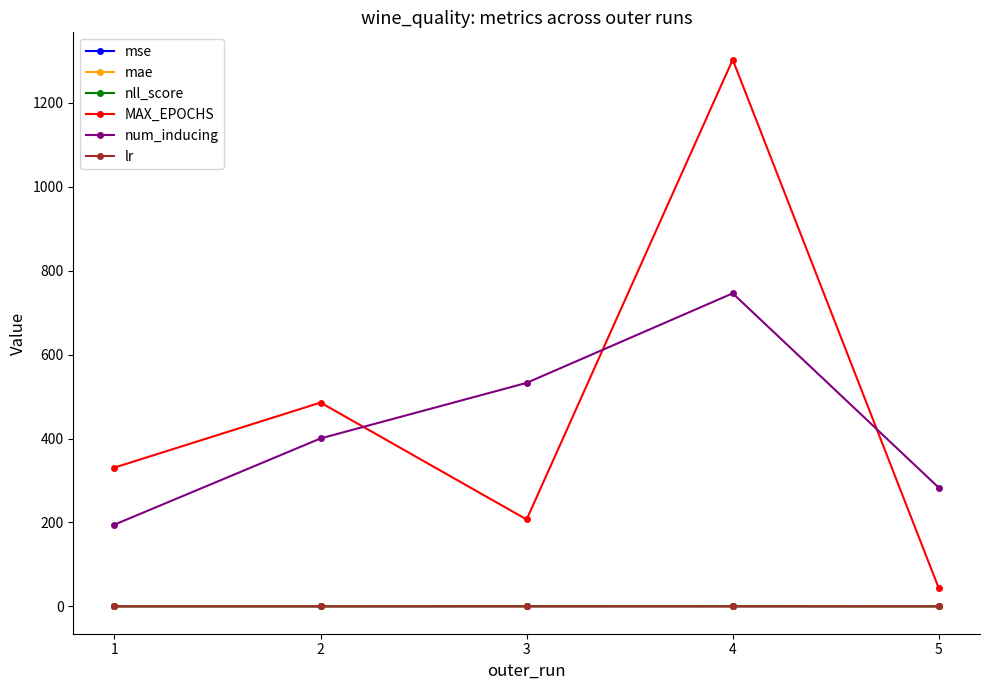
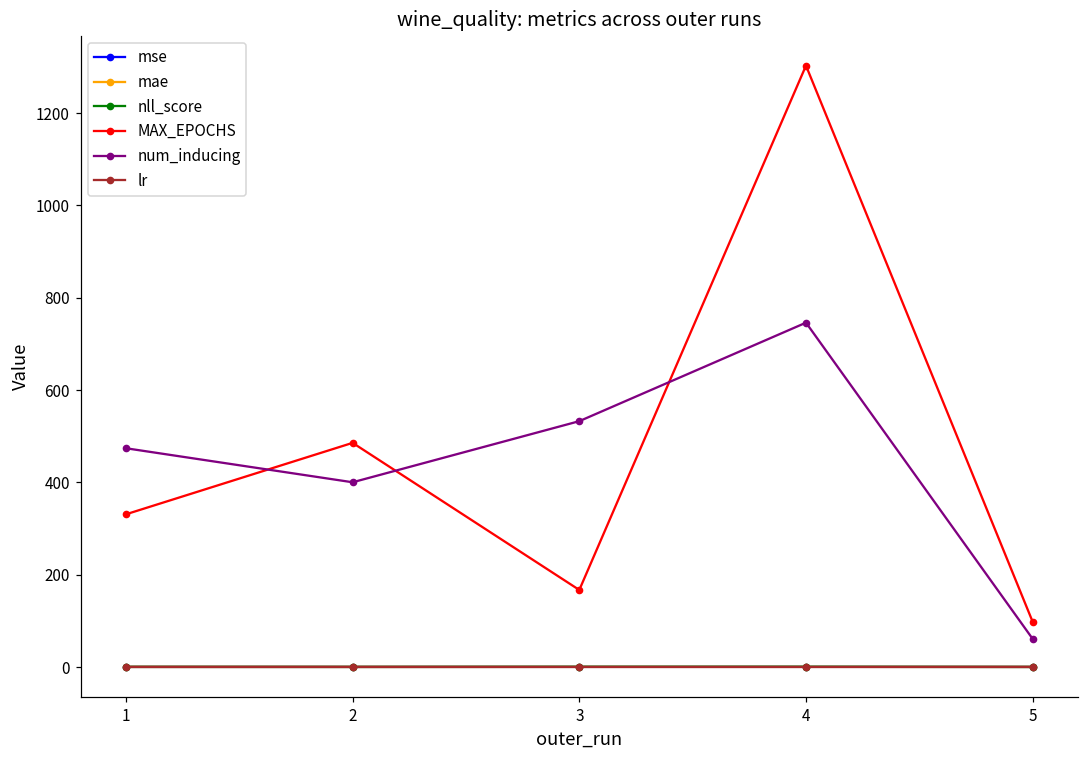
num_inducing, 1: 190 -> 470
MAX_EPOCHS, 3: 210 -> 170
MAX_EPOCHS, 5: 40 -> 100
num_inducing, 5: 280 -> 60
